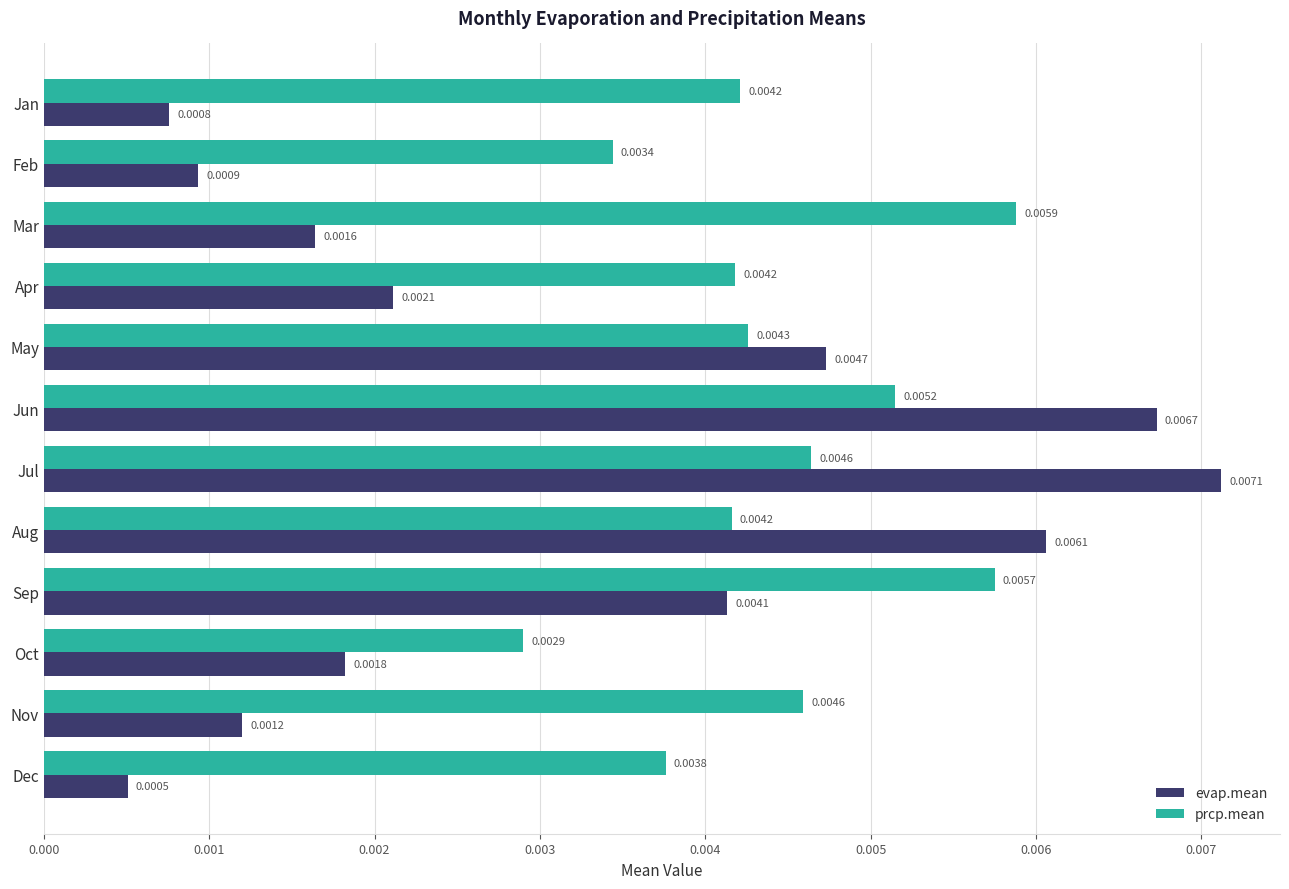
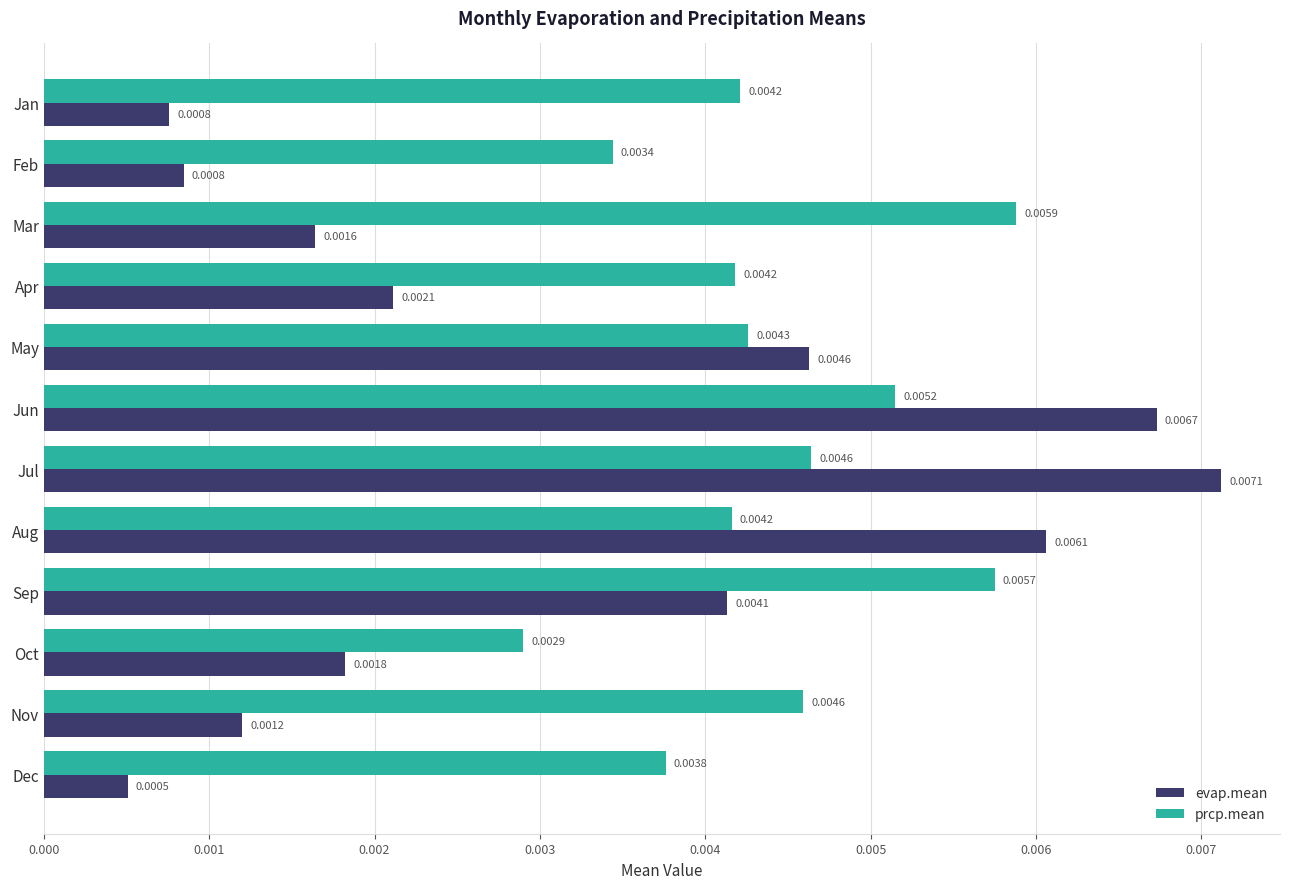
evap.mean, Feb: 0.0009 -> 0.0008
evap.mean, May: 0.0047 -> 0.0046
